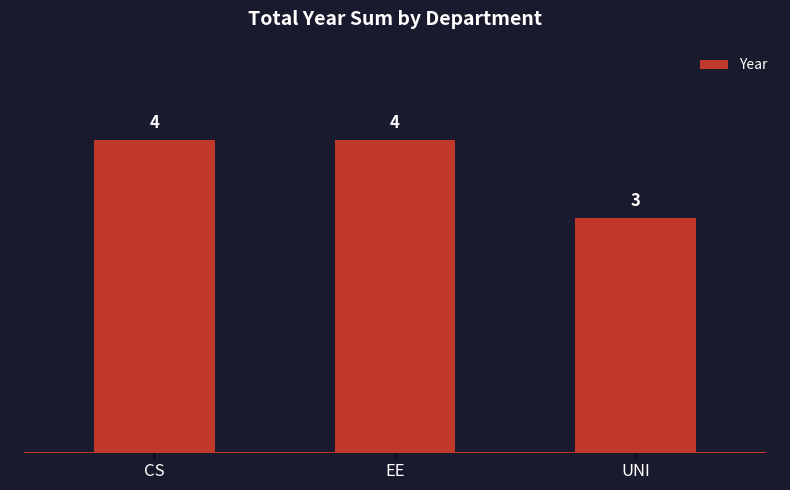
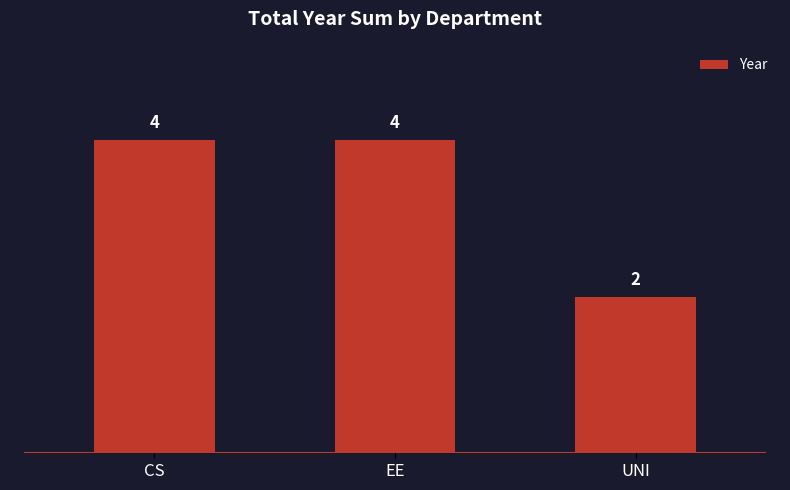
UNI: 3 -> 2
